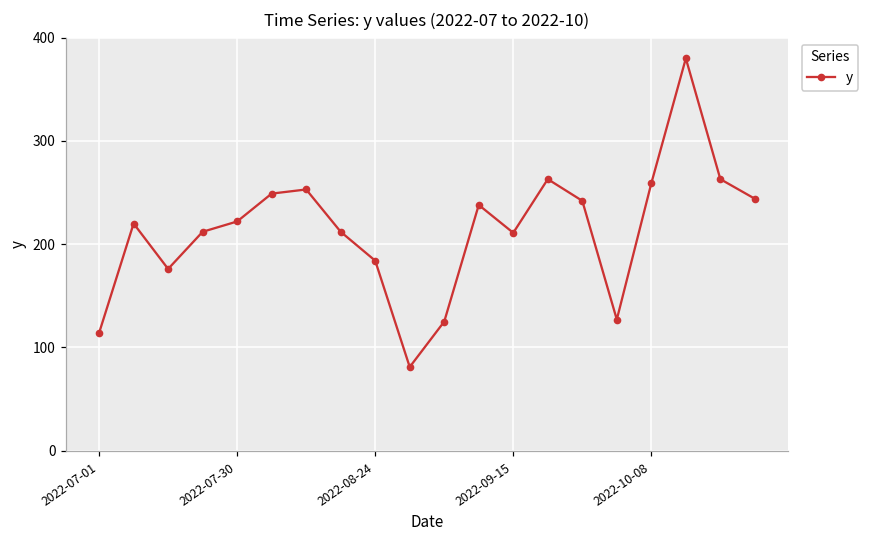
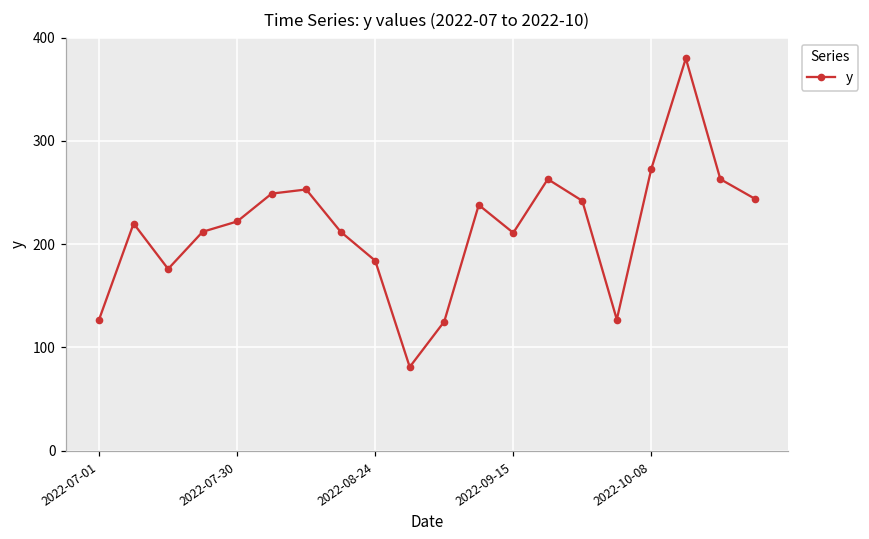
2022-07-01: 110 -> 130
2022-10-08: 260 -> 270
